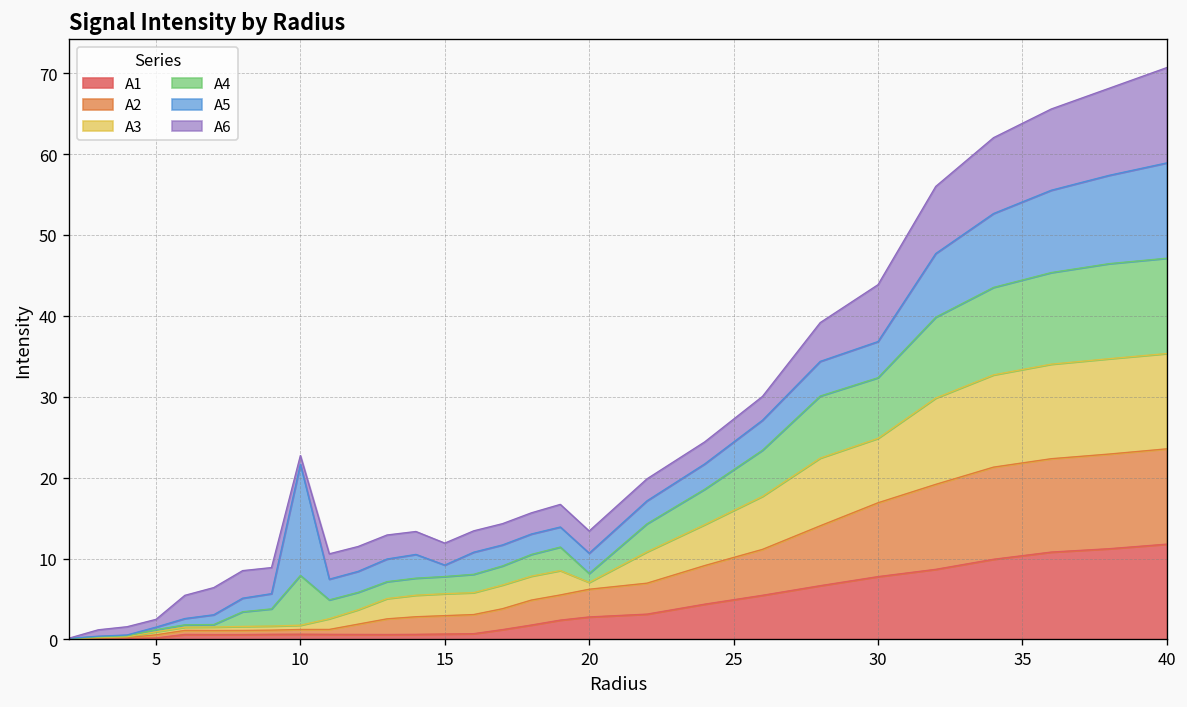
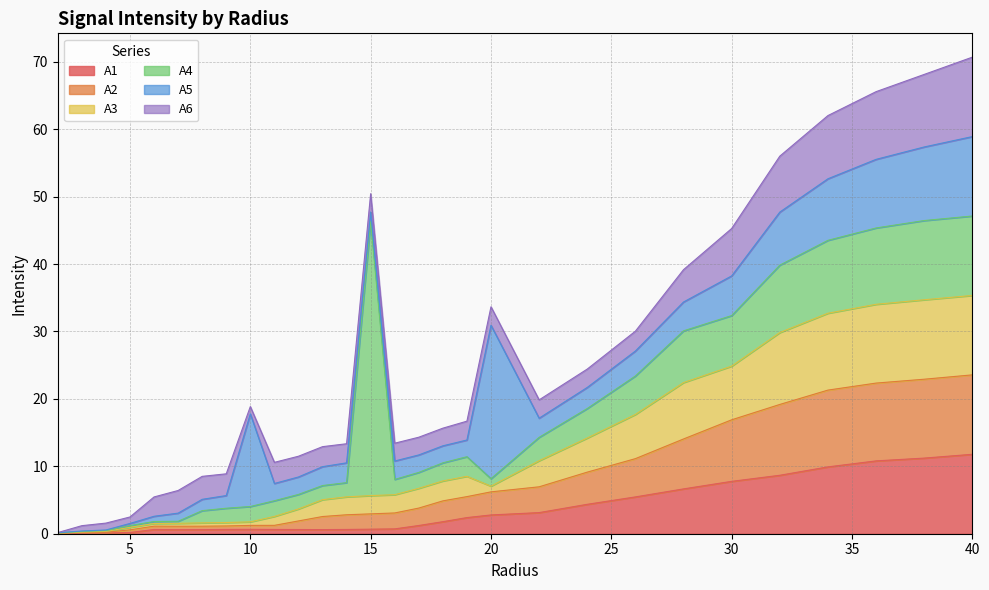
A4, 10: 6 -> 2
A4, 15: 2 -> 41
A5, 20: 3 -> 23
A5, 30: 4 -> 6
